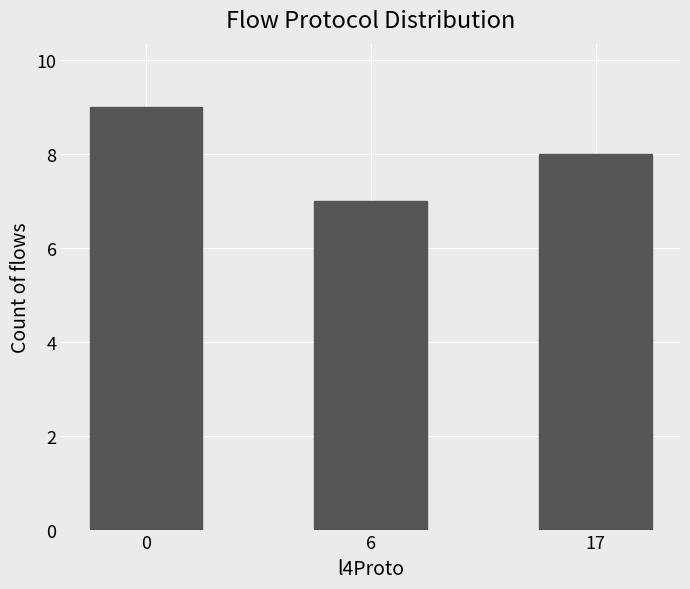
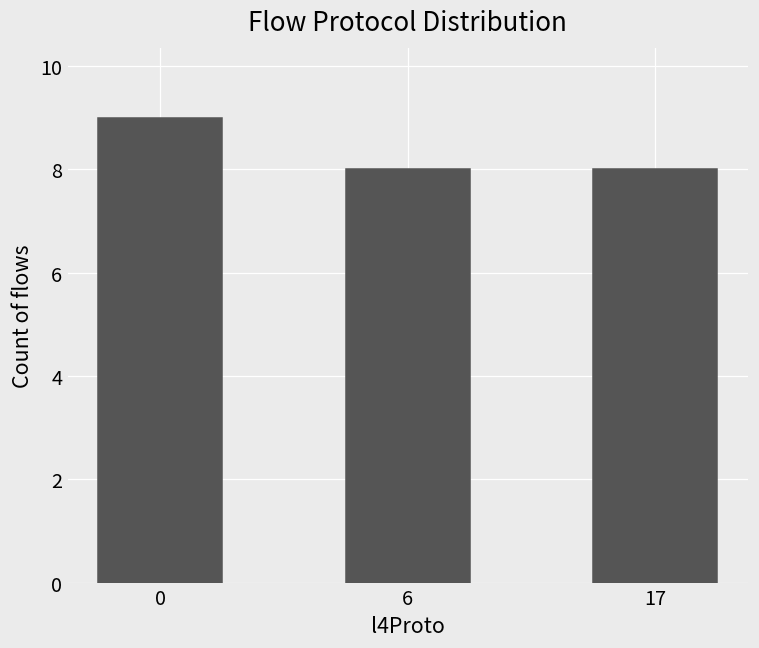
6: 7 -> 8
